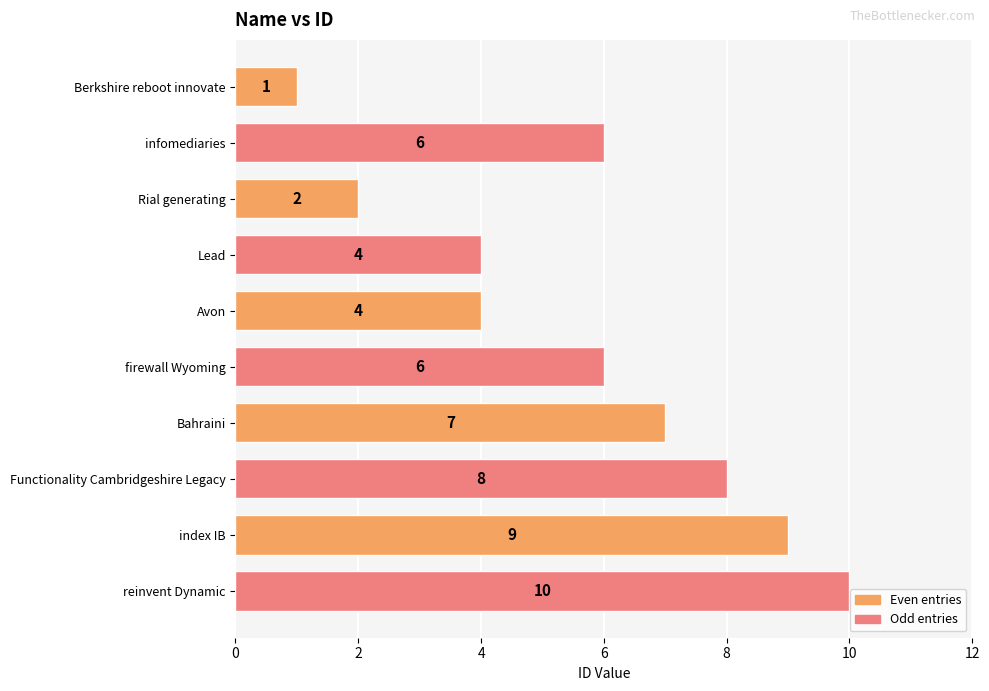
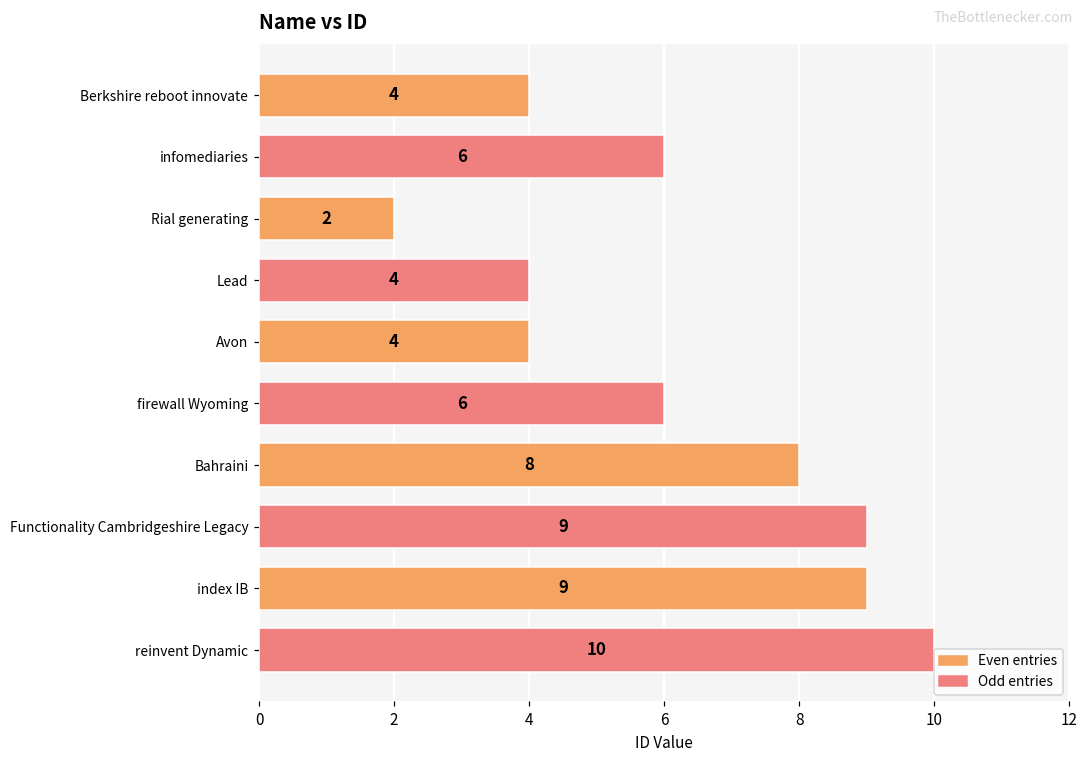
Berkshire reboot innovate: 1 -> 4
Bahraini: 7 -> 8
Functionality Cambridgeshire Legacy: 8 -> 9
